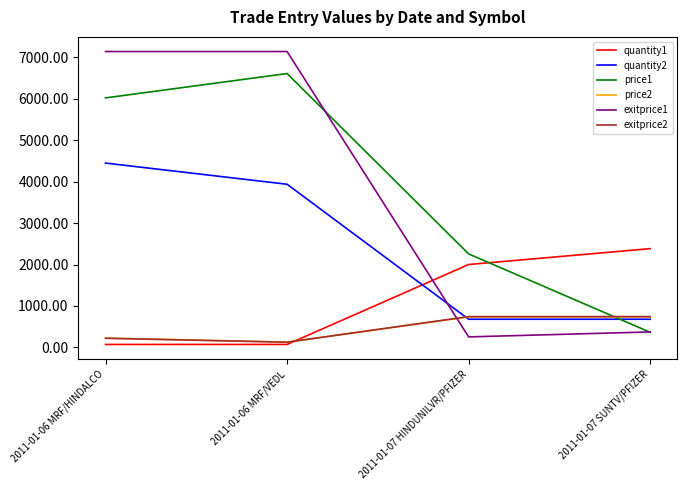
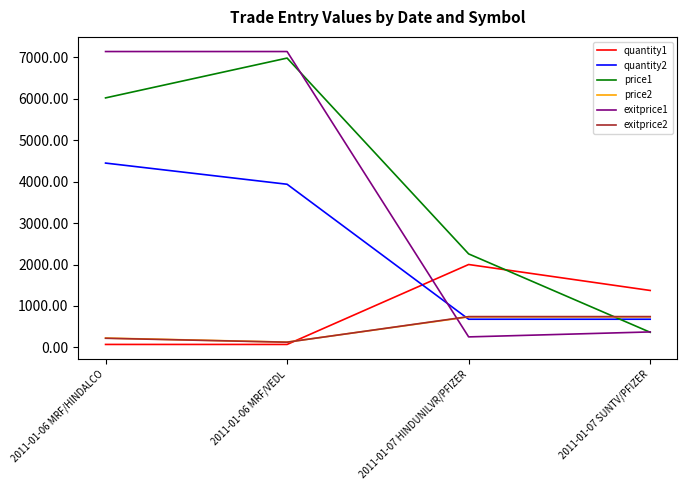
price1, 2011-01-06 MRF/VEDL: 6600 -> 7000
quantity1, 2011-01-07 SUNTV/PFIZER: 2400 -> 1400
